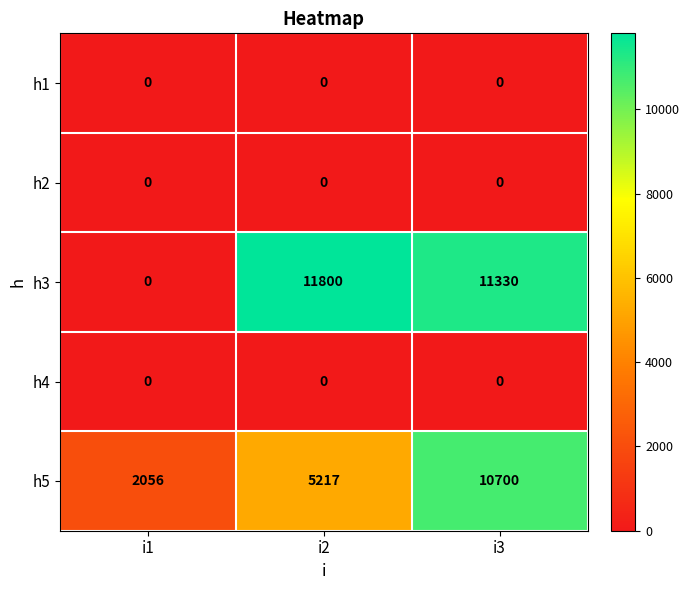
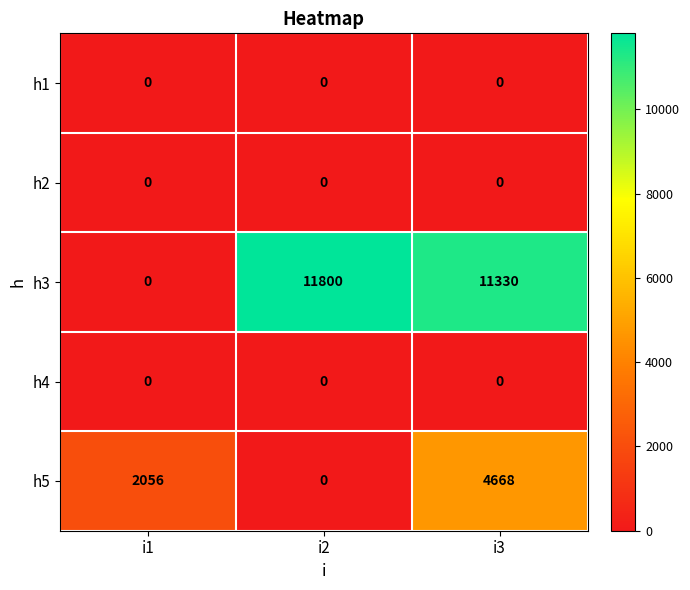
h5, i2: 5217 -> 0
h5, i3: 10700 -> 4668
